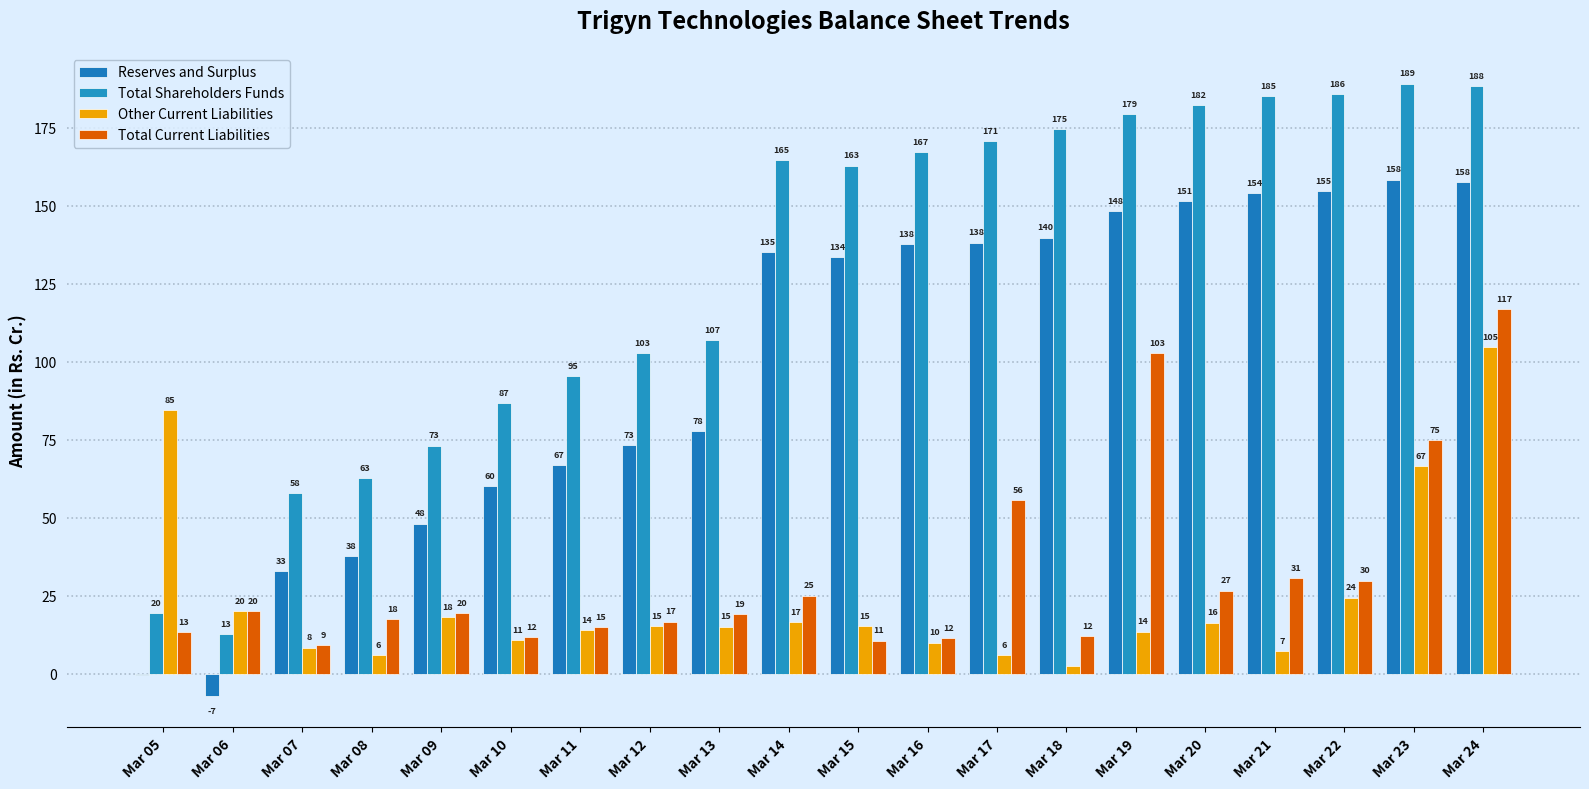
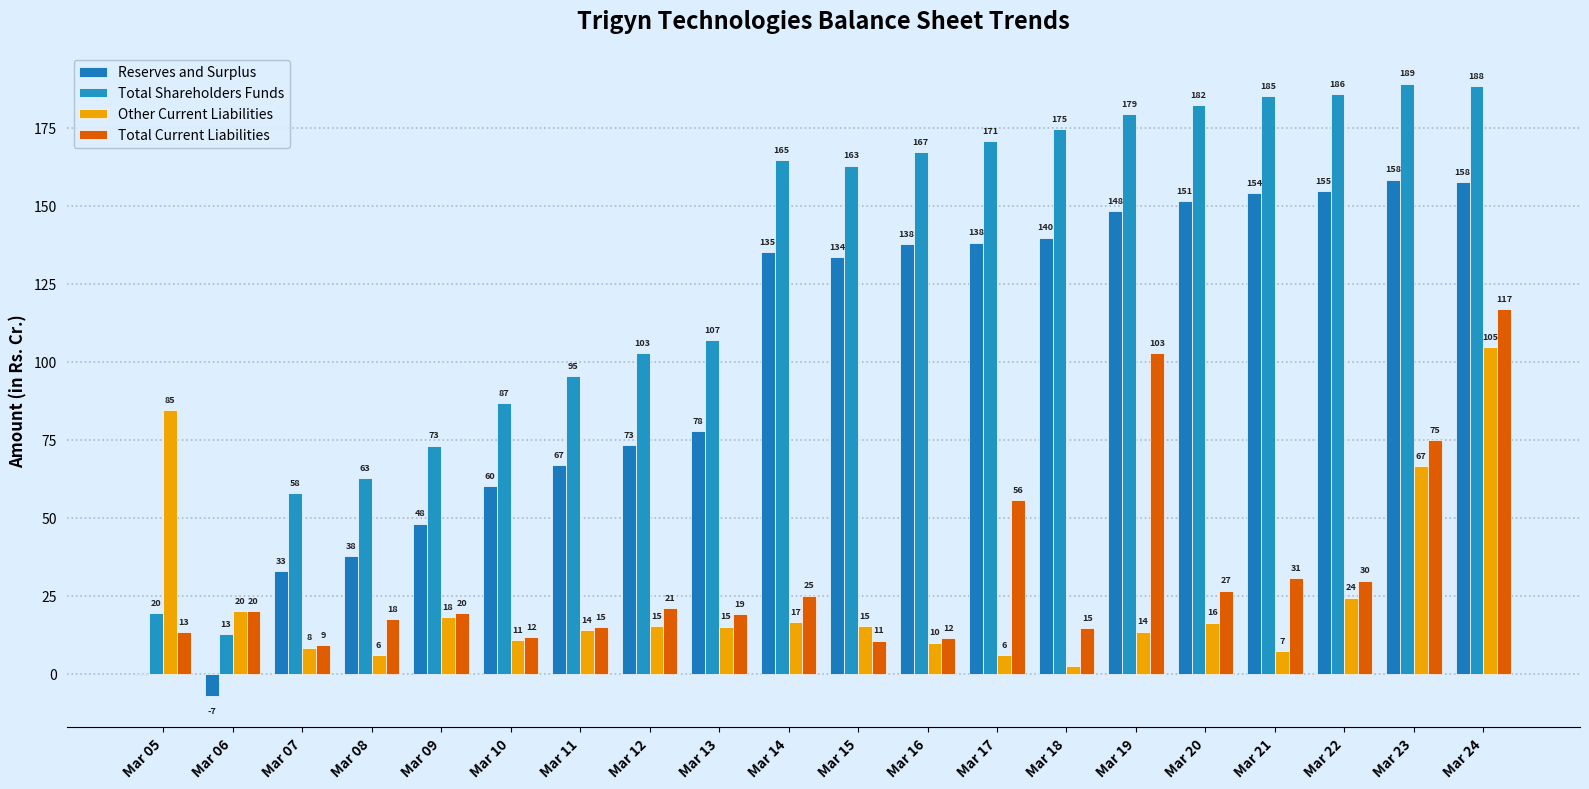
Total Current Liabilities, Mar 12: 17 -> 21
Total Current Liabilities, Mar 18: 12 -> 15
